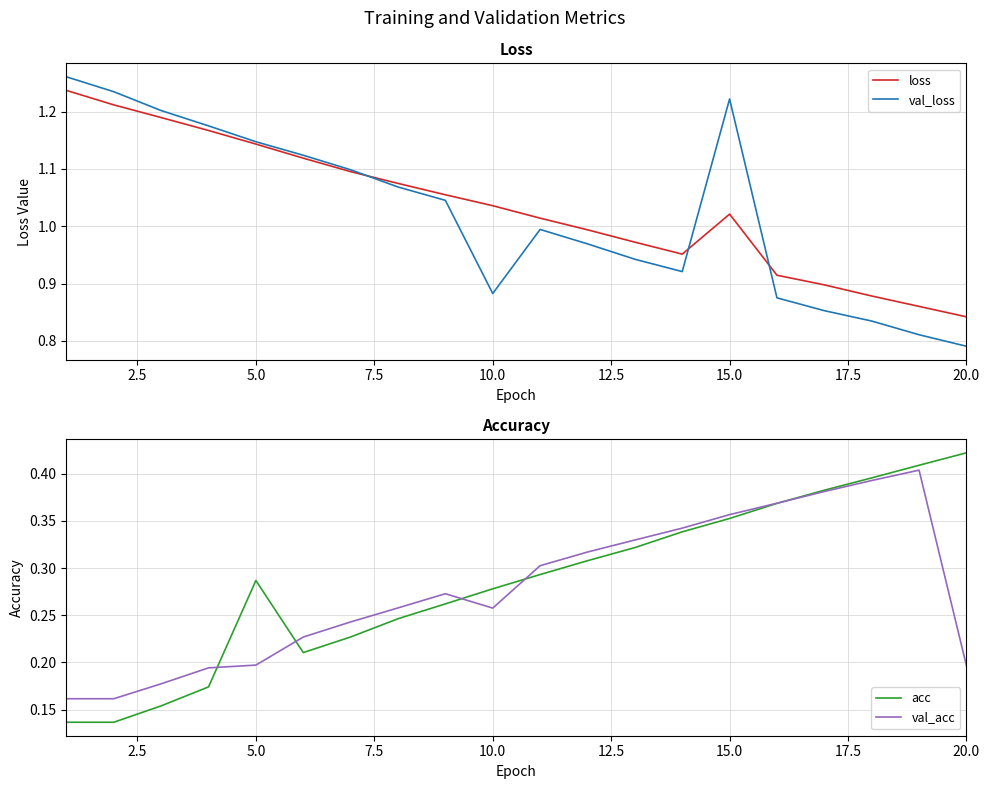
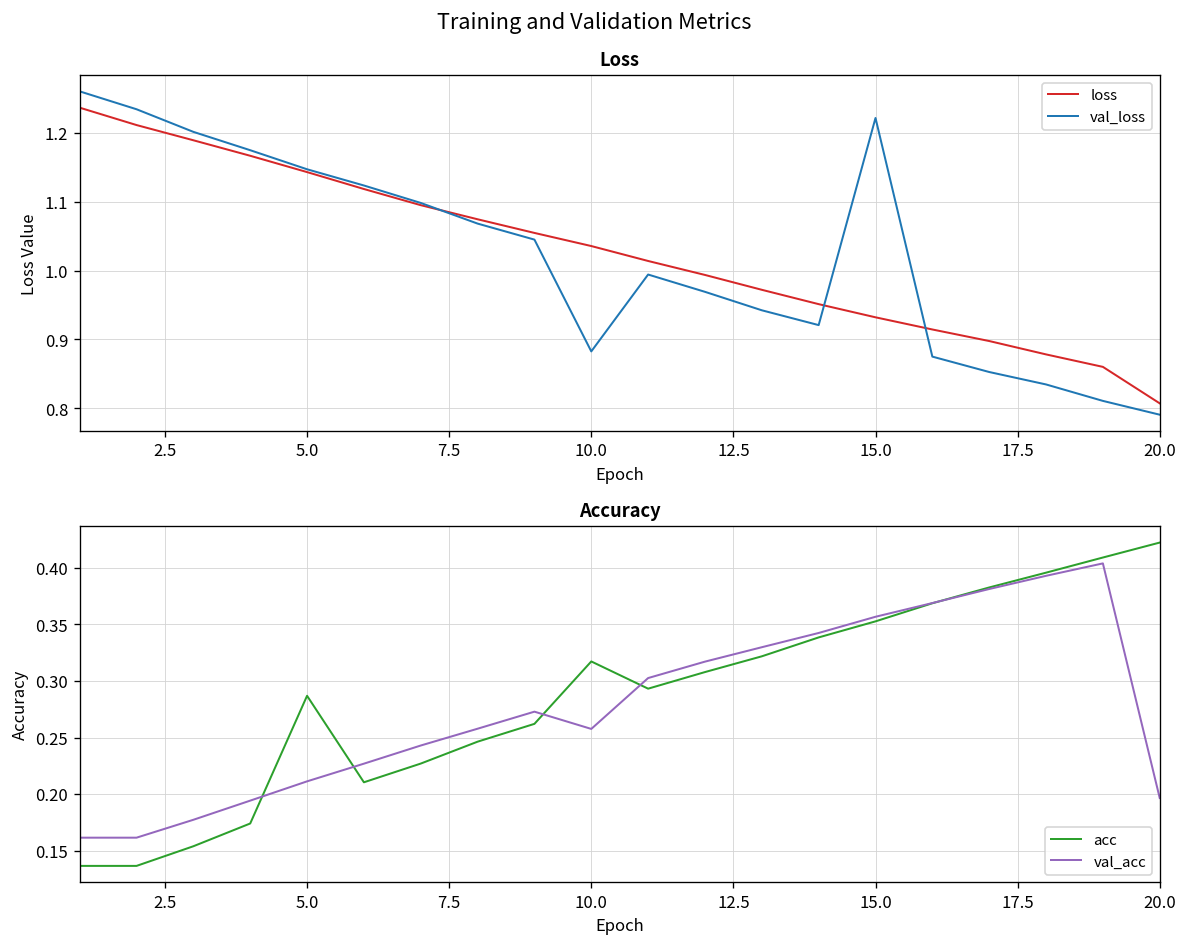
Loss, loss, 15.0: 1.02 -> 0.93
Loss, loss, 20.0: 0.84 -> 0.81
Accuracy, val_acc, 5.0: 0.20 -> 0.21
Accuracy, acc, 10.0: 0.28 -> 0.32
